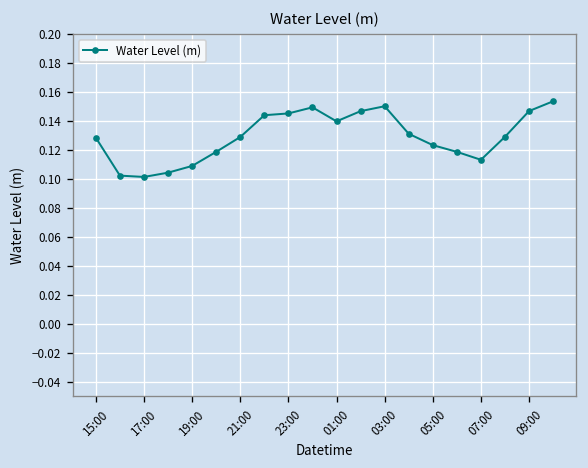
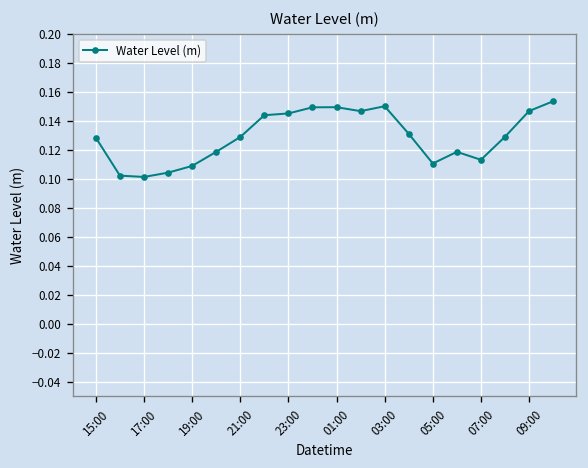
01:00: 0.140 -> 0.149
05:00: 0.123 -> 0.111
